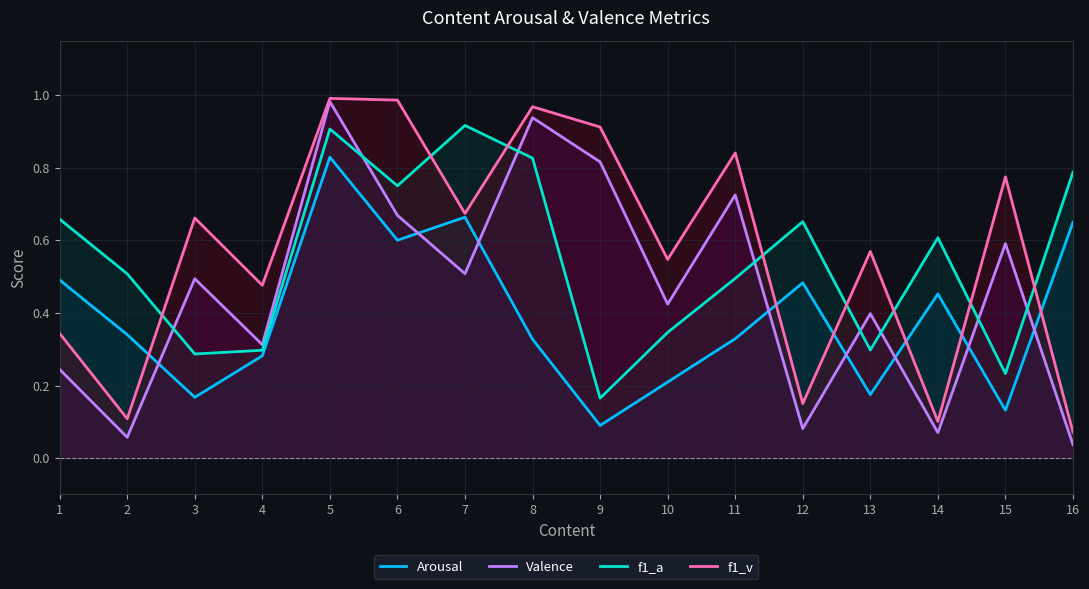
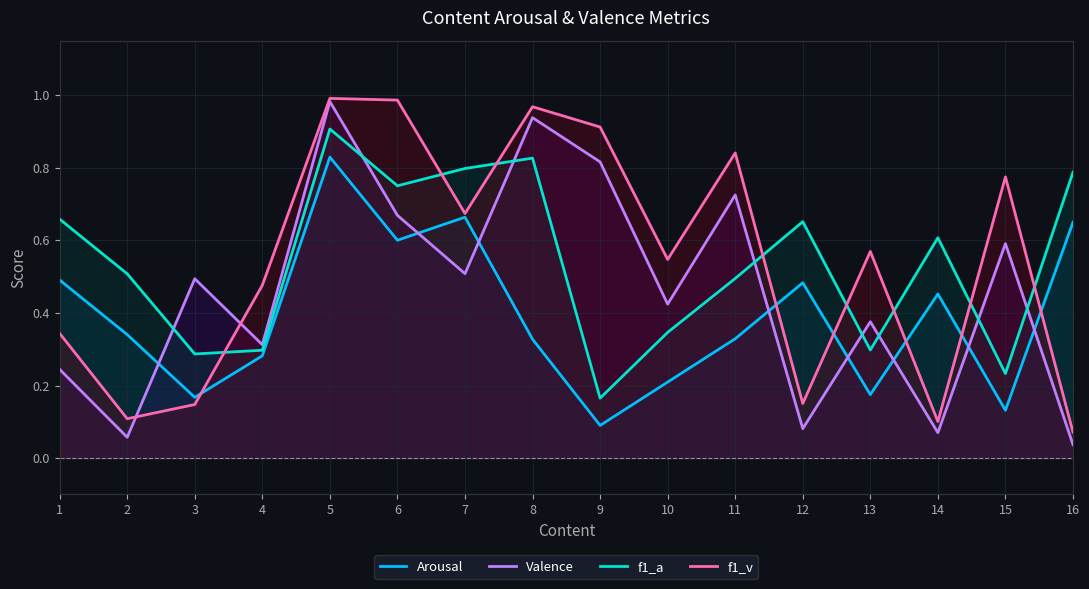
f1_v, 3: 0.66 -> 0.15
f1_a, 7: 0.92 -> 0.80
Valence, 13: 0.40 -> 0.38
